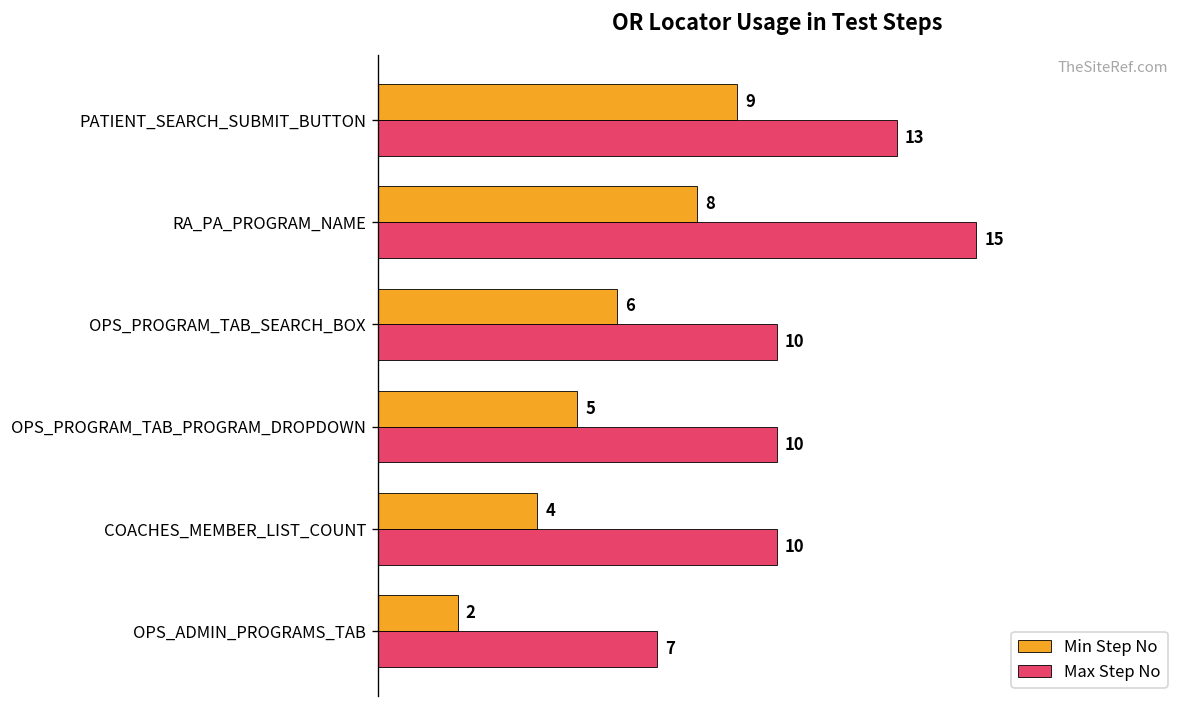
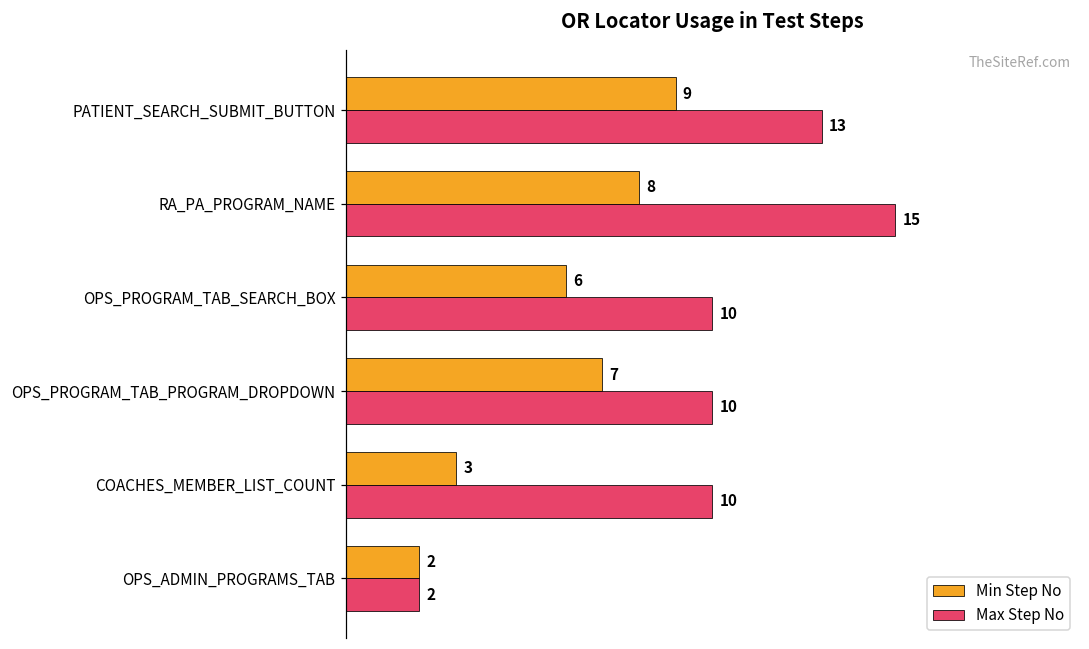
Min Step No, OPS_PROGRAM_TAB_PROGRAM_DROPDOWN: 5 -> 7
Min Step No, COACHES_MEMBER_LIST_COUNT: 4 -> 3
Max Step No, OPS_ADMIN_PROGRAMS_TAB: 7 -> 2
